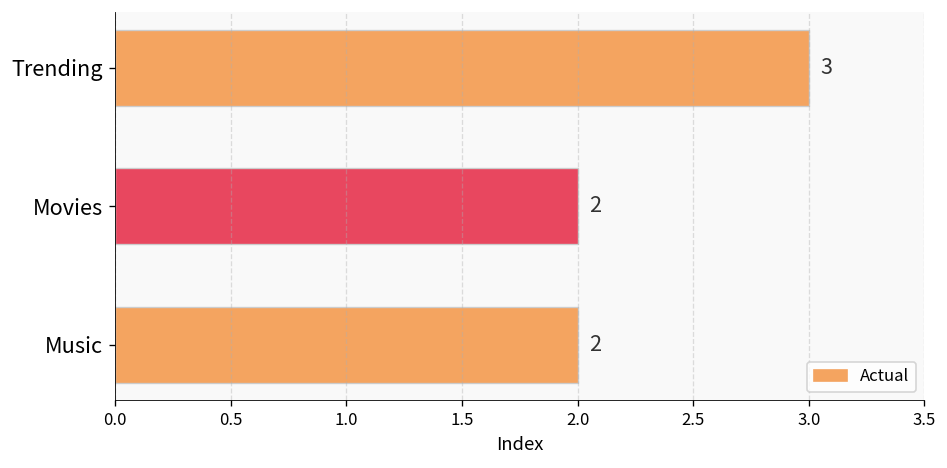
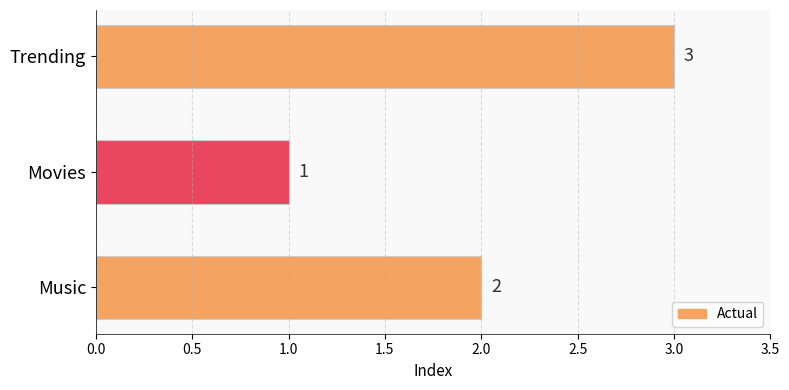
Movies: 2 -> 1
